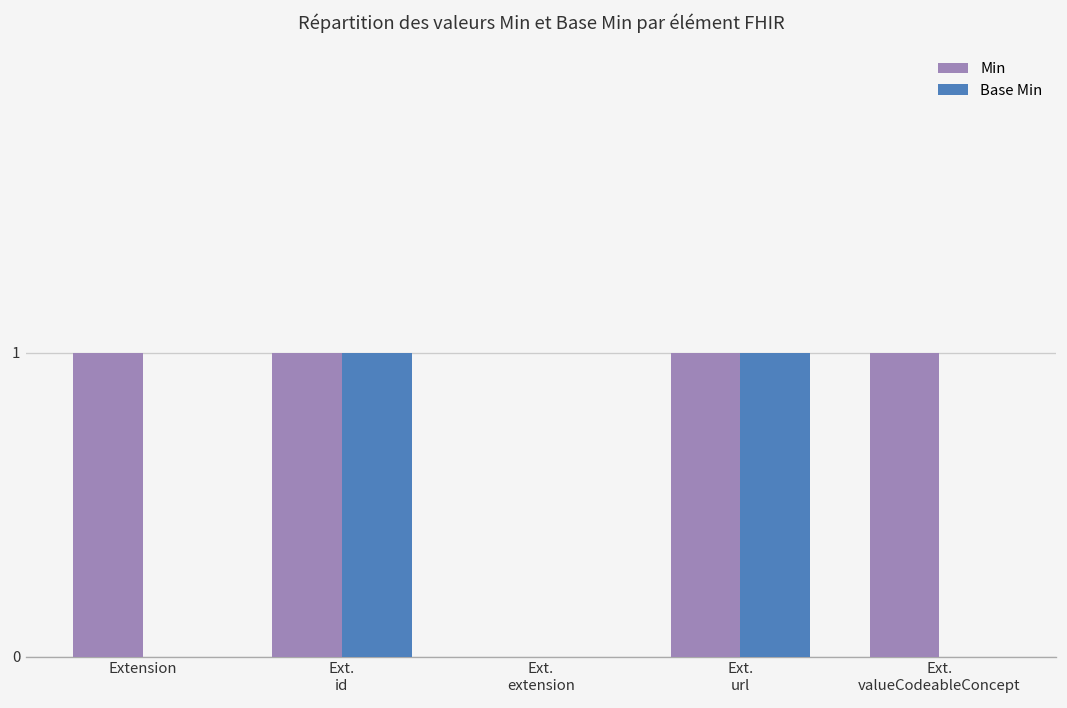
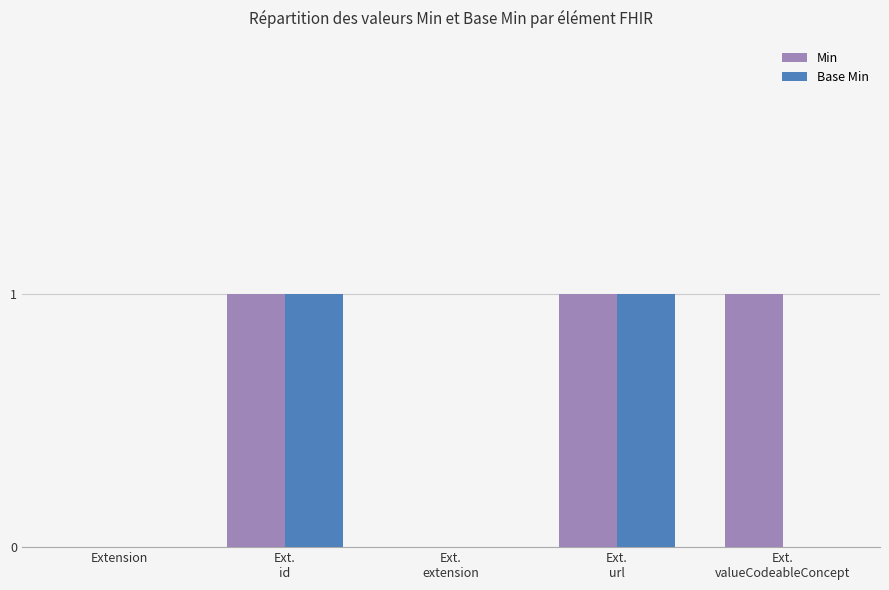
Min, Extension: 1 -> 0
